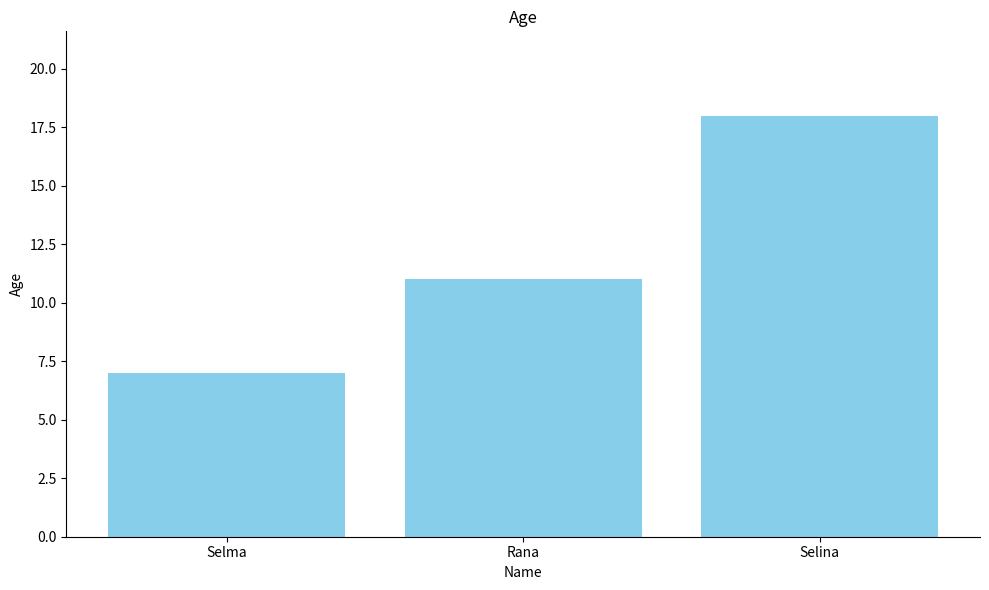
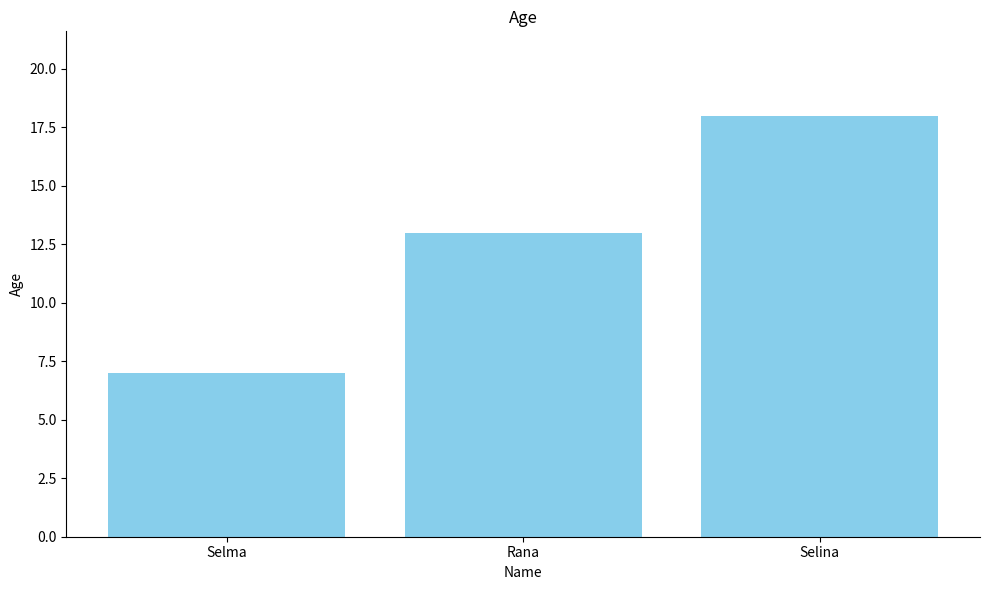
Rana: 11 -> 13
